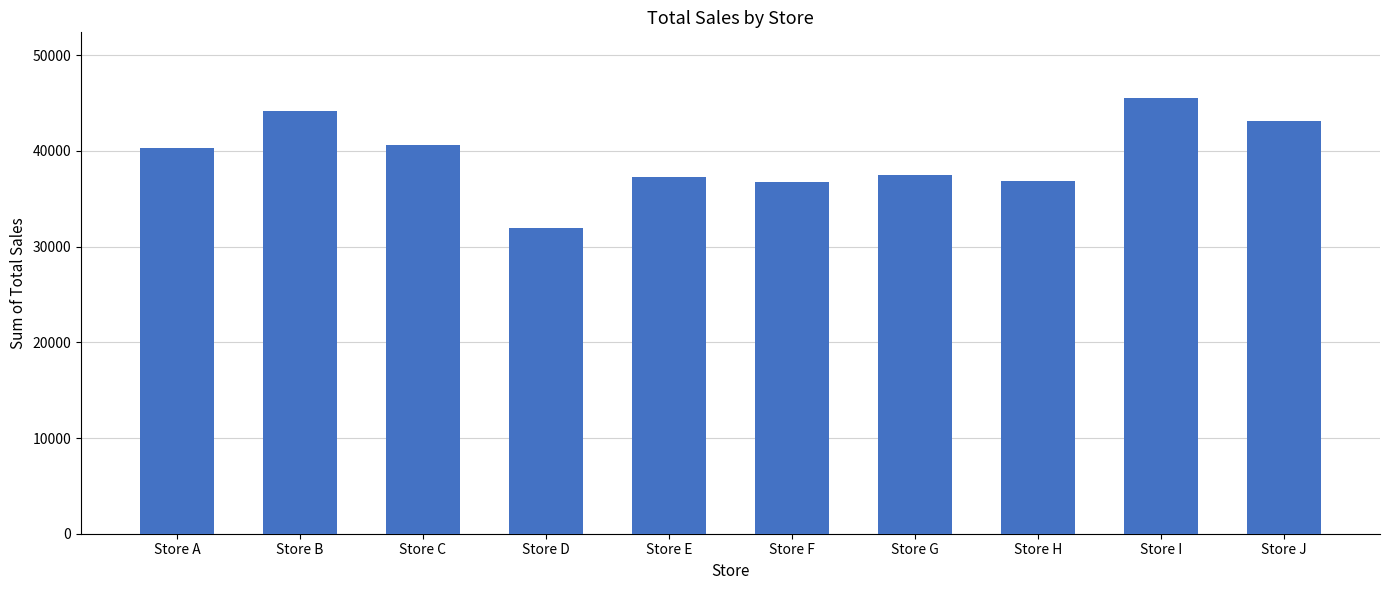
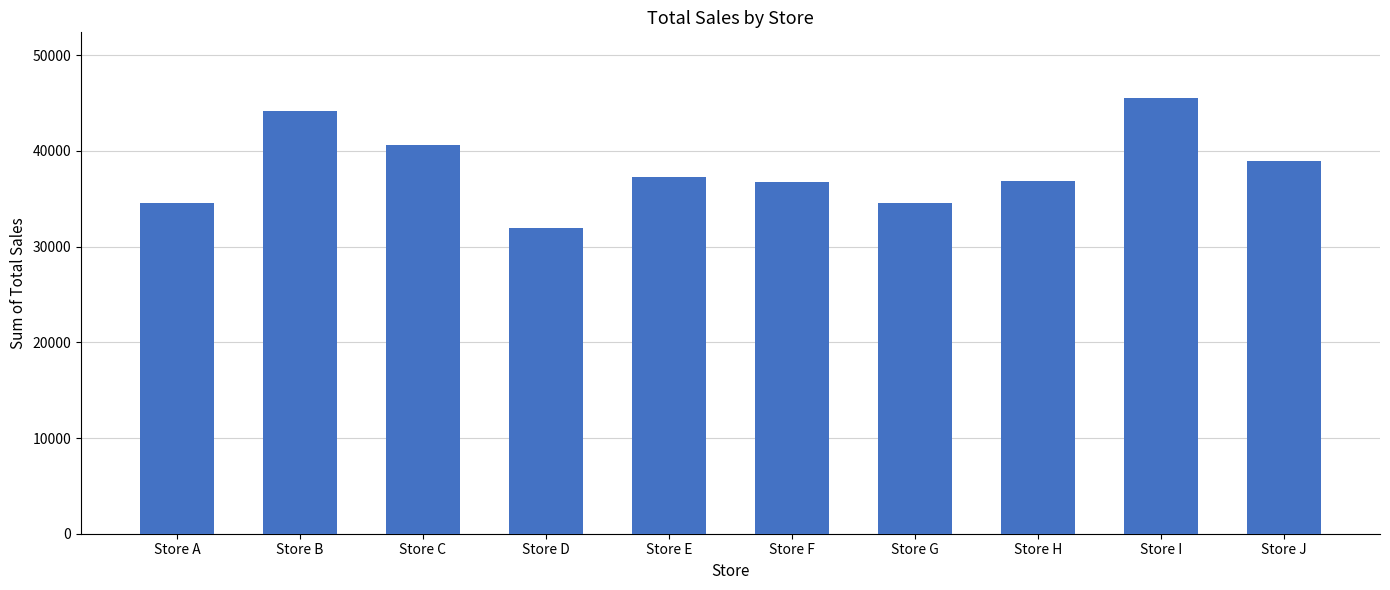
Store A: 40000 -> 35000
Store G: 37000 -> 35000
Store J: 43000 -> 39000
